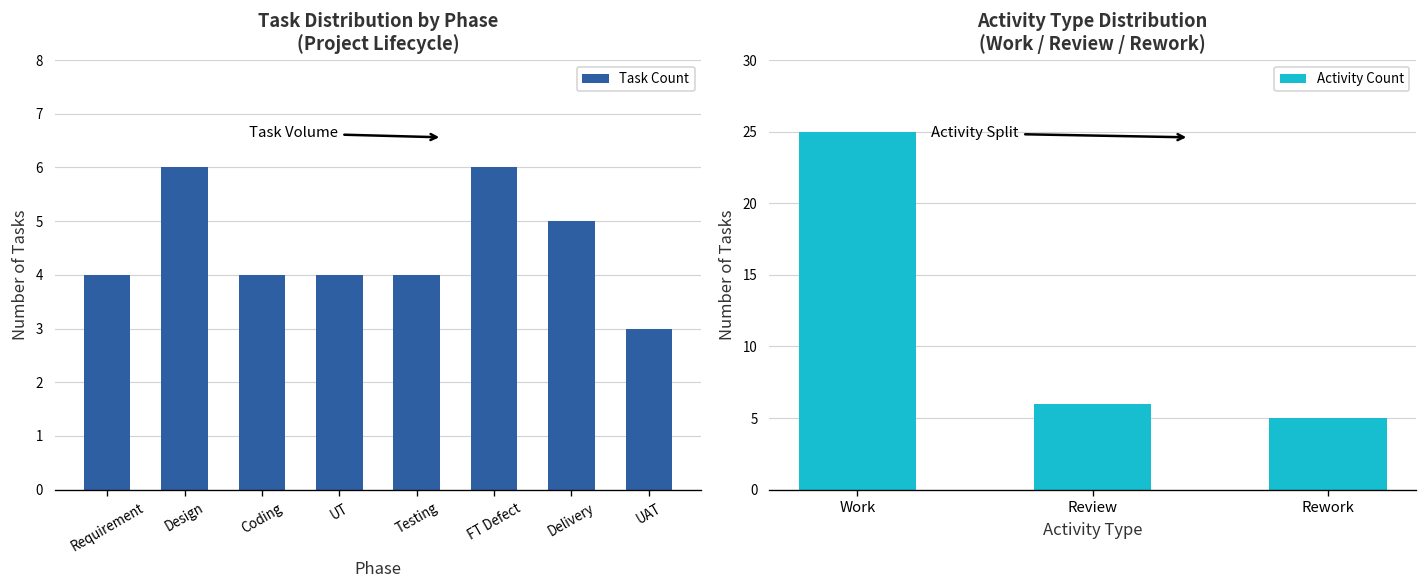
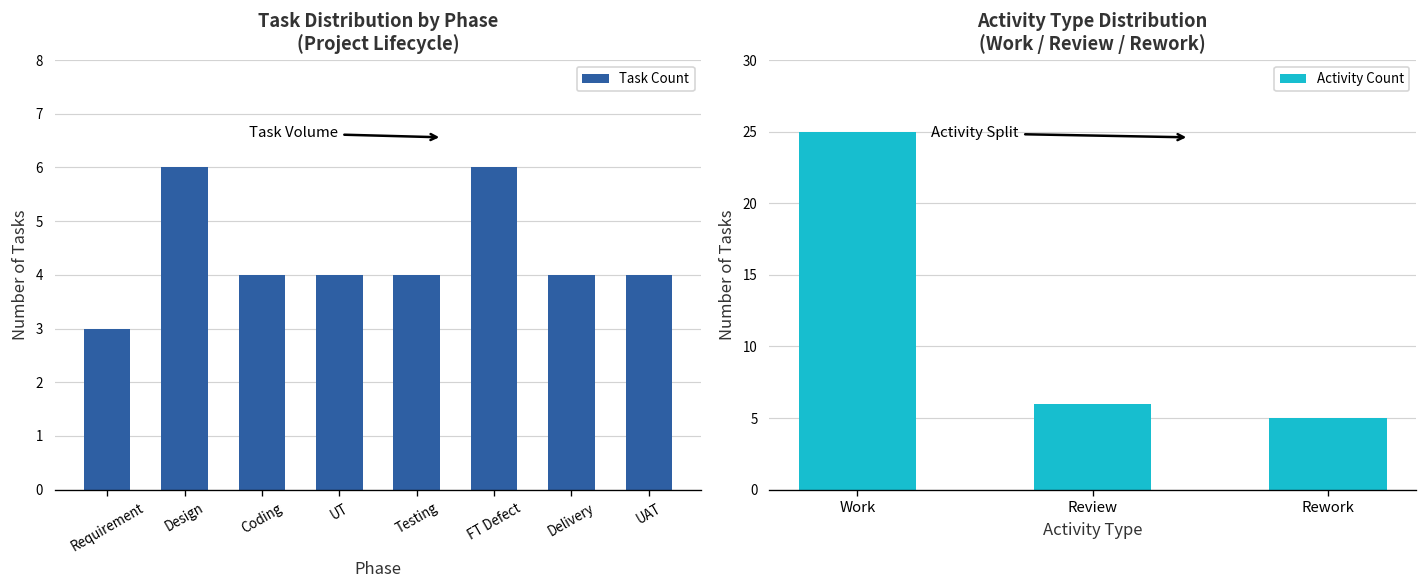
Task Distribution by Phase (Project Lifecycle), Requirement: 4 -> 3
Task Distribution by Phase (Project Lifecycle), Delivery: 5 -> 4
Task Distribution by Phase (Project Lifecycle), UAT: 3 -> 4
